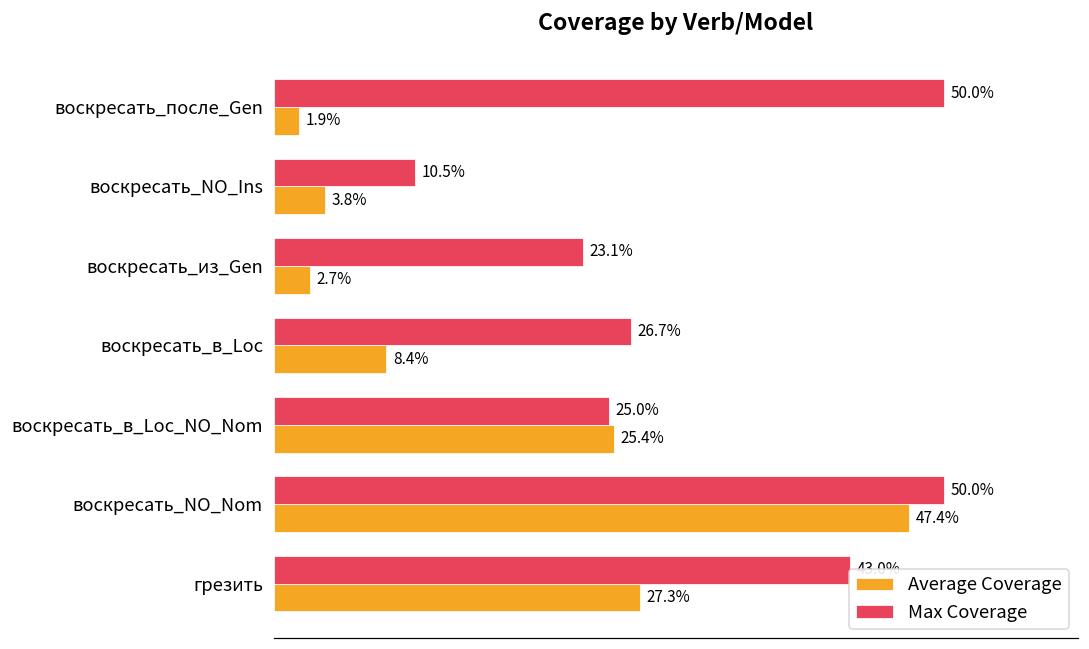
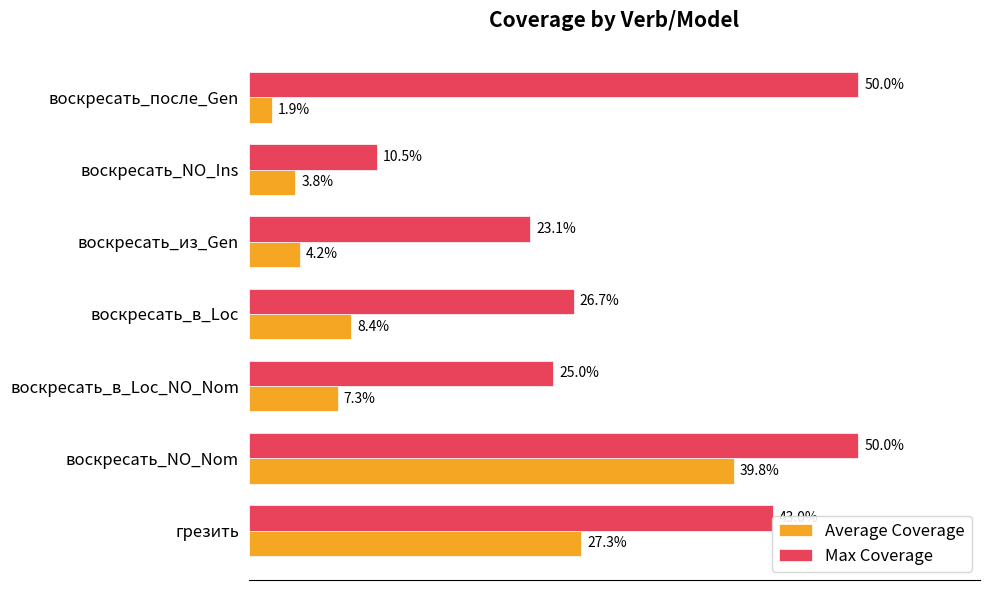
Average Coverage, воскресать_из_Gen: 2.7% -> 4.2%
Average Coverage, воскресать_в_Loc_NO_Nom: 25.4% -> 7.3%
Average Coverage, воскресать_NO_Nom: 47.4% -> 39.8%
